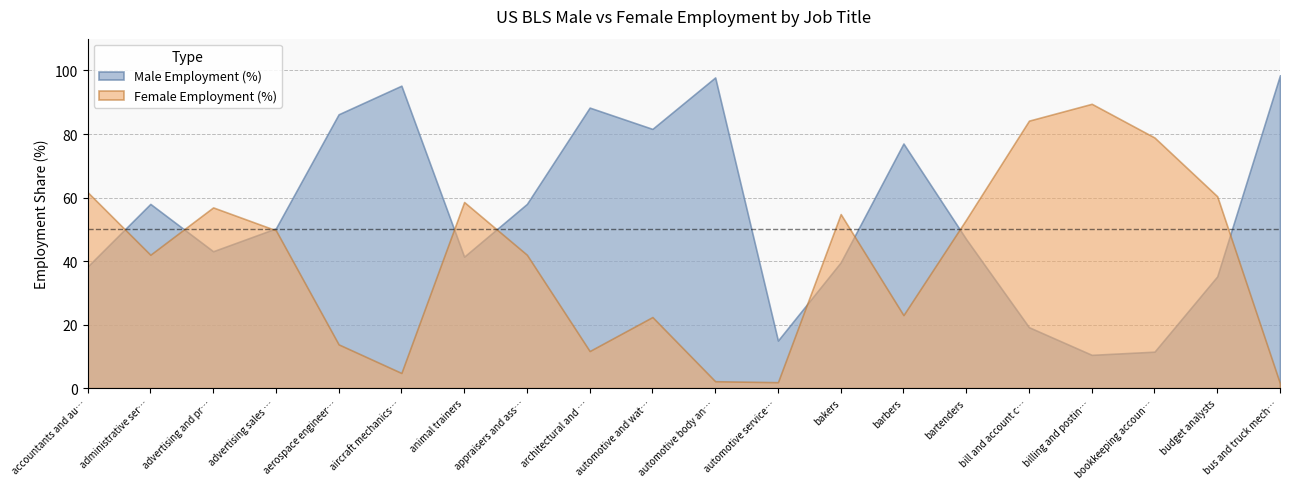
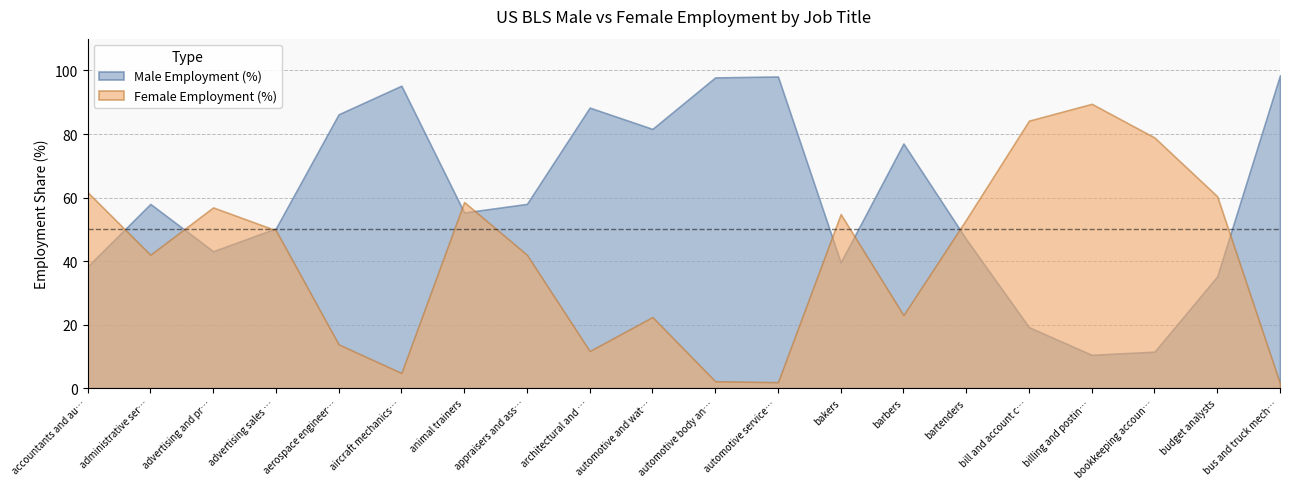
Male Employment (%), animal trainers: 41 -> 55
Male Employment (%), automotive service…: 15 -> 98
